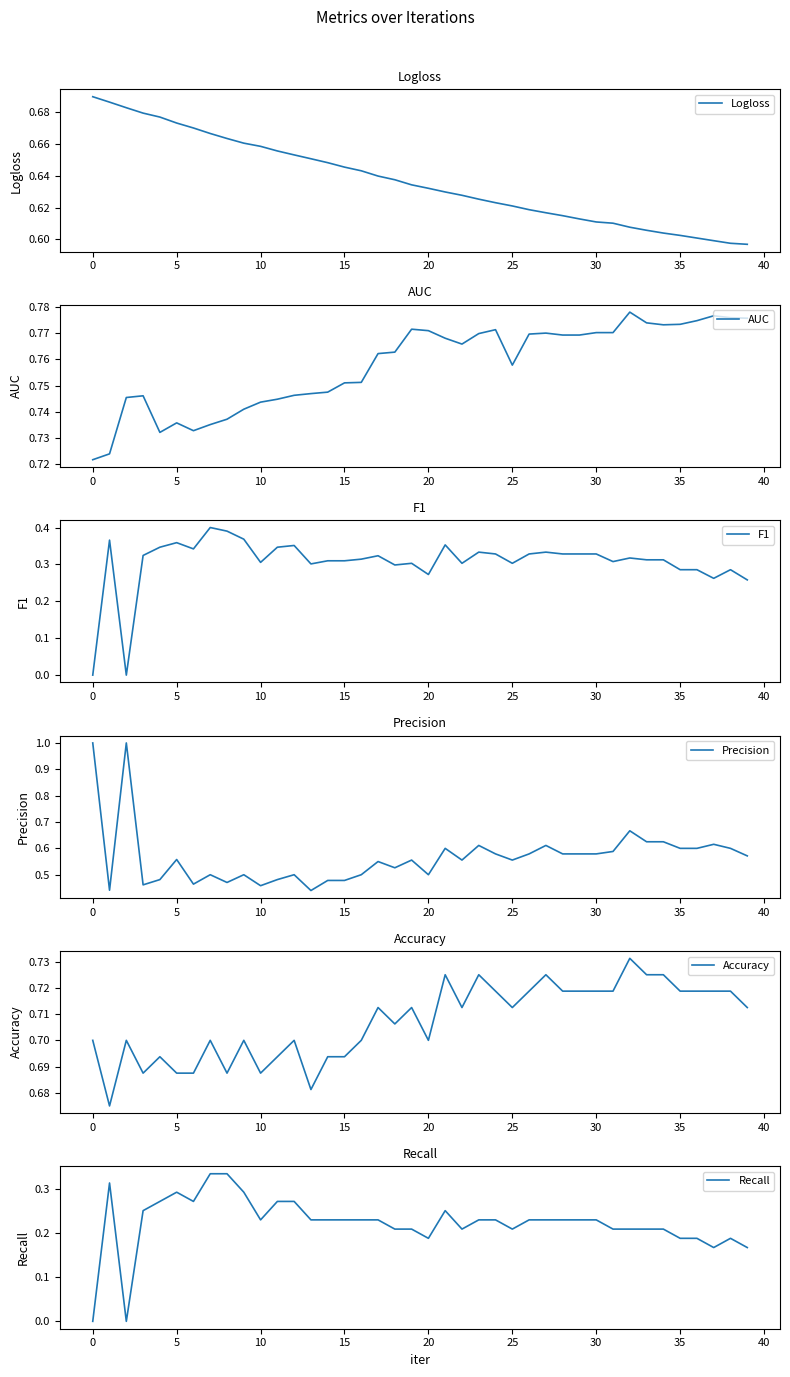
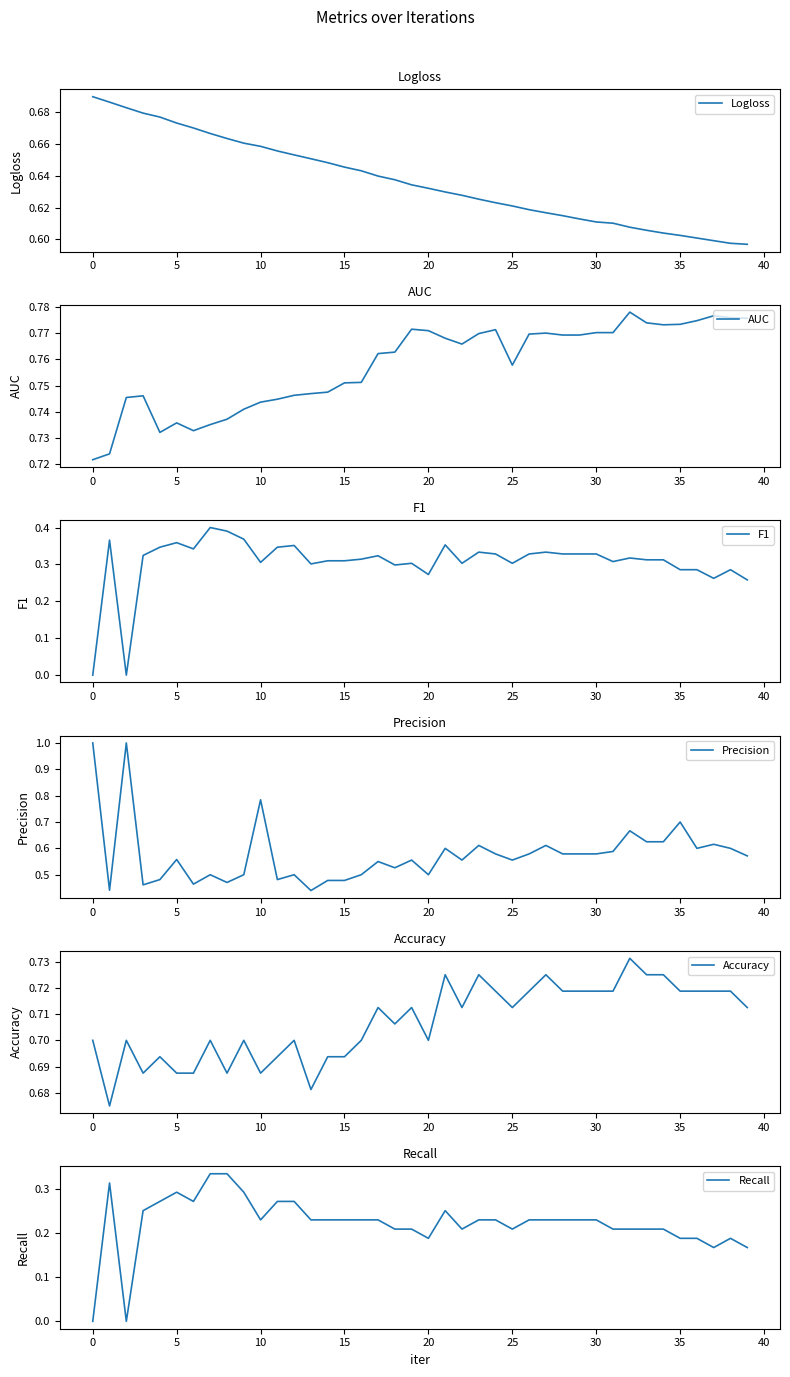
Precision, 10: 0.46 -> 0.78
Precision, 35: 0.6 -> 0.7
